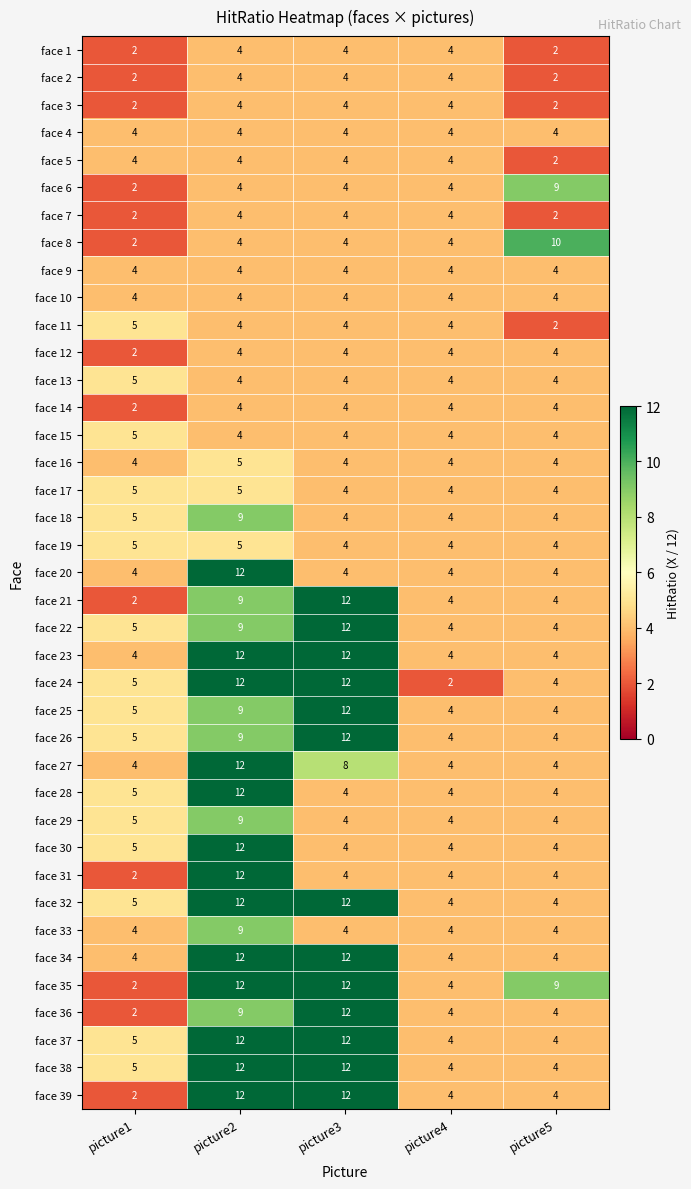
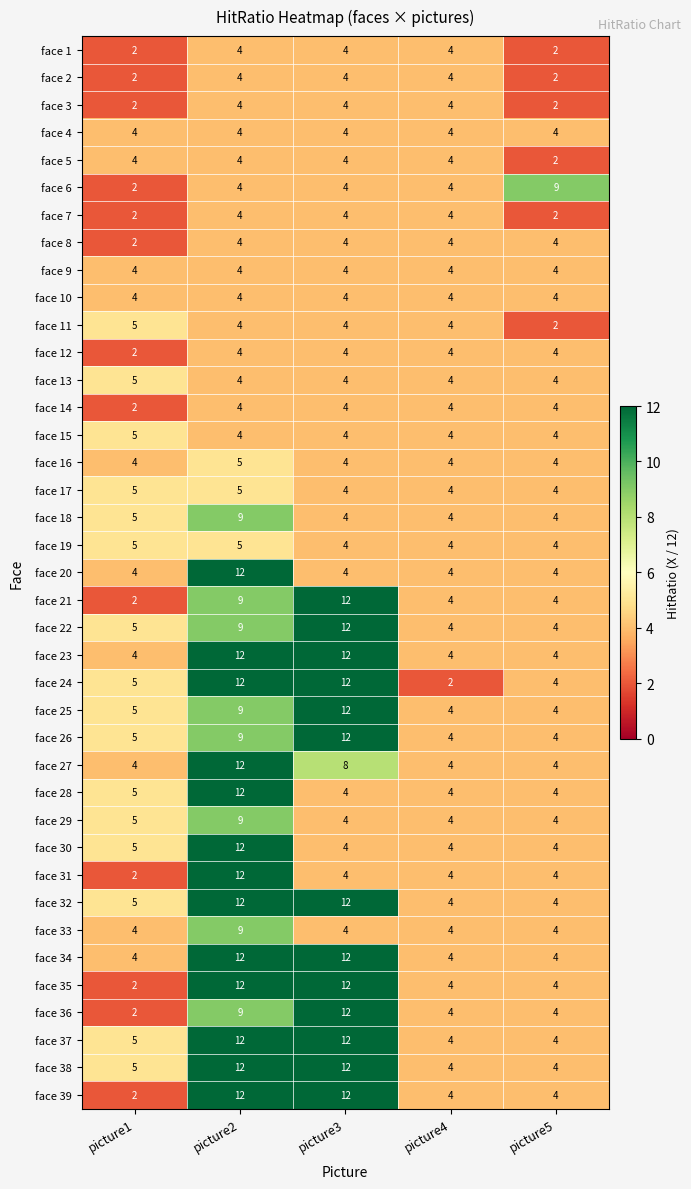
face 8, picture5: 10 -> 4
face 35, picture5: 9 -> 4
